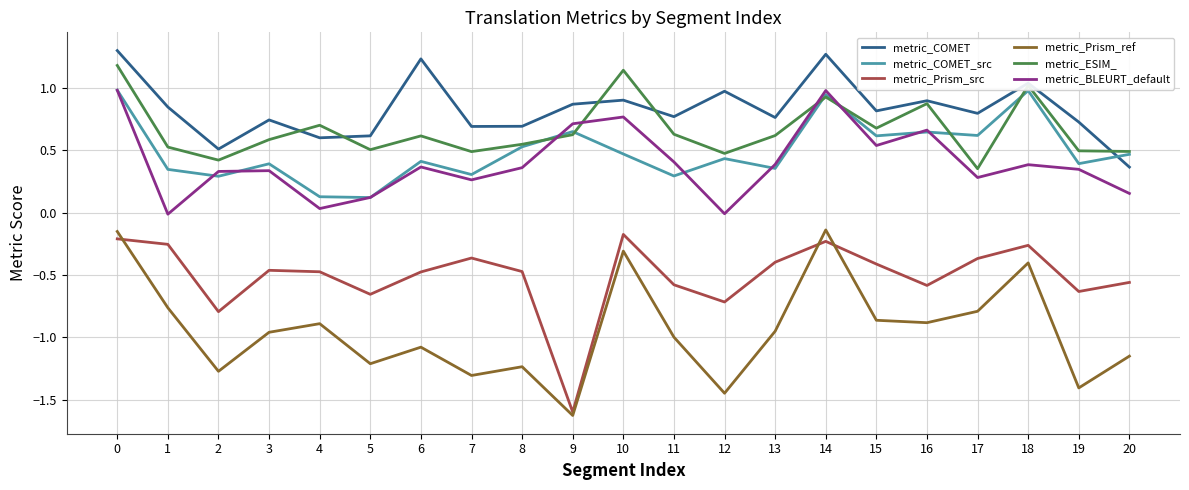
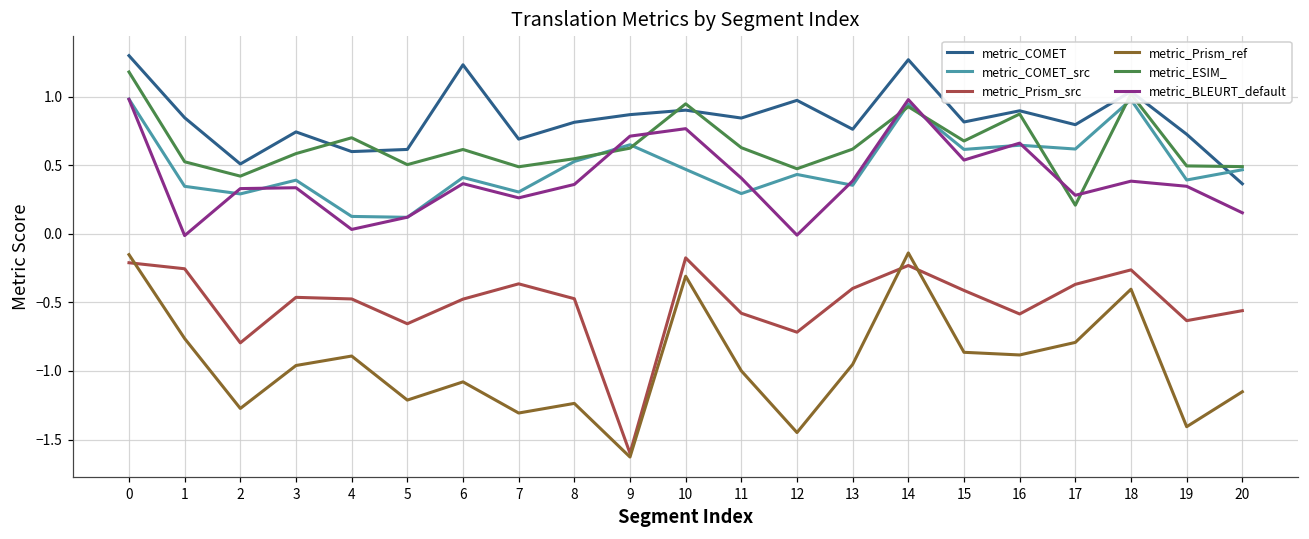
metric_COMET, 8: 0.69 -> 0.81
metric_ESIM_, 10: 1.14 -> 0.95
metric_COMET, 11: 0.77 -> 0.84
metric_ESIM_, 17: 0.35 -> 0.21
